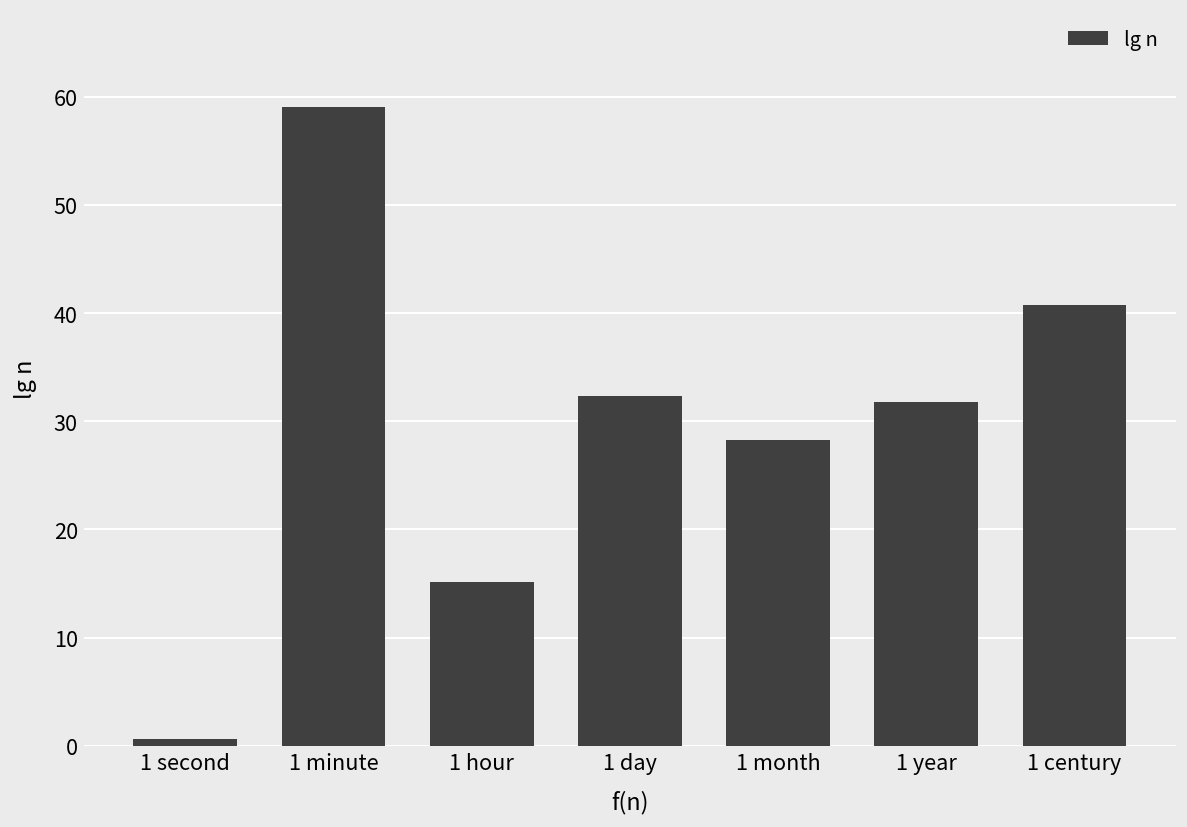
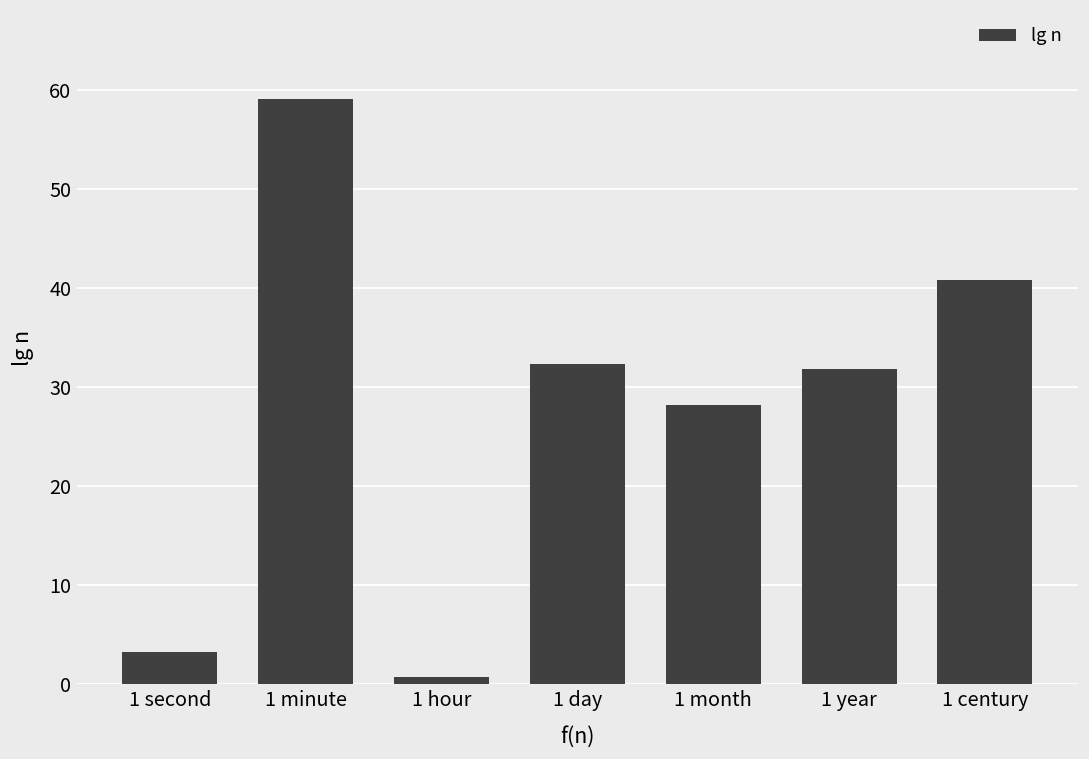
1 second: 1 -> 3
1 hour: 15 -> 1
